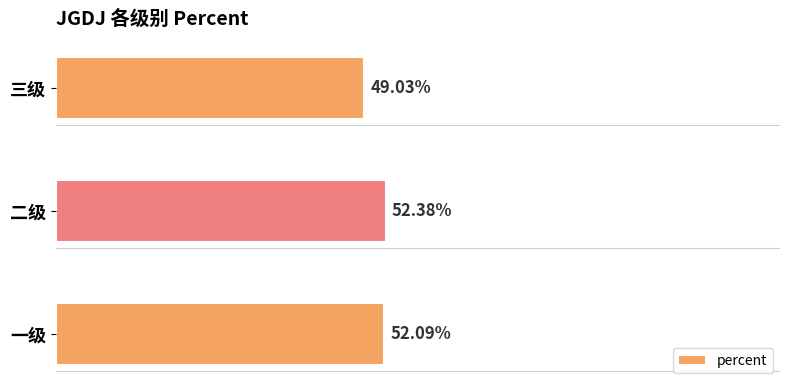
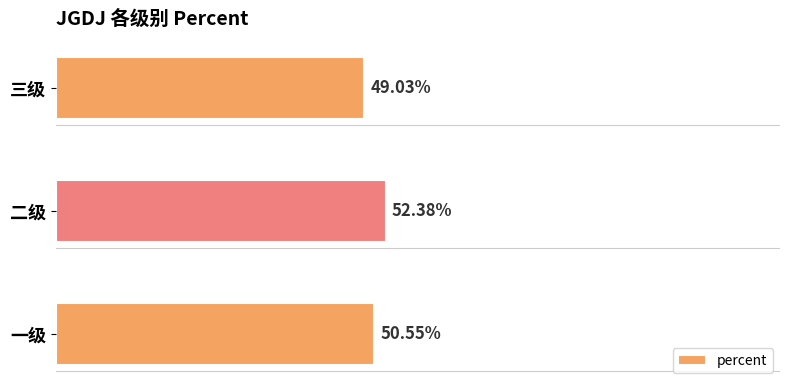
一级: 52.09% -> 50.55%
